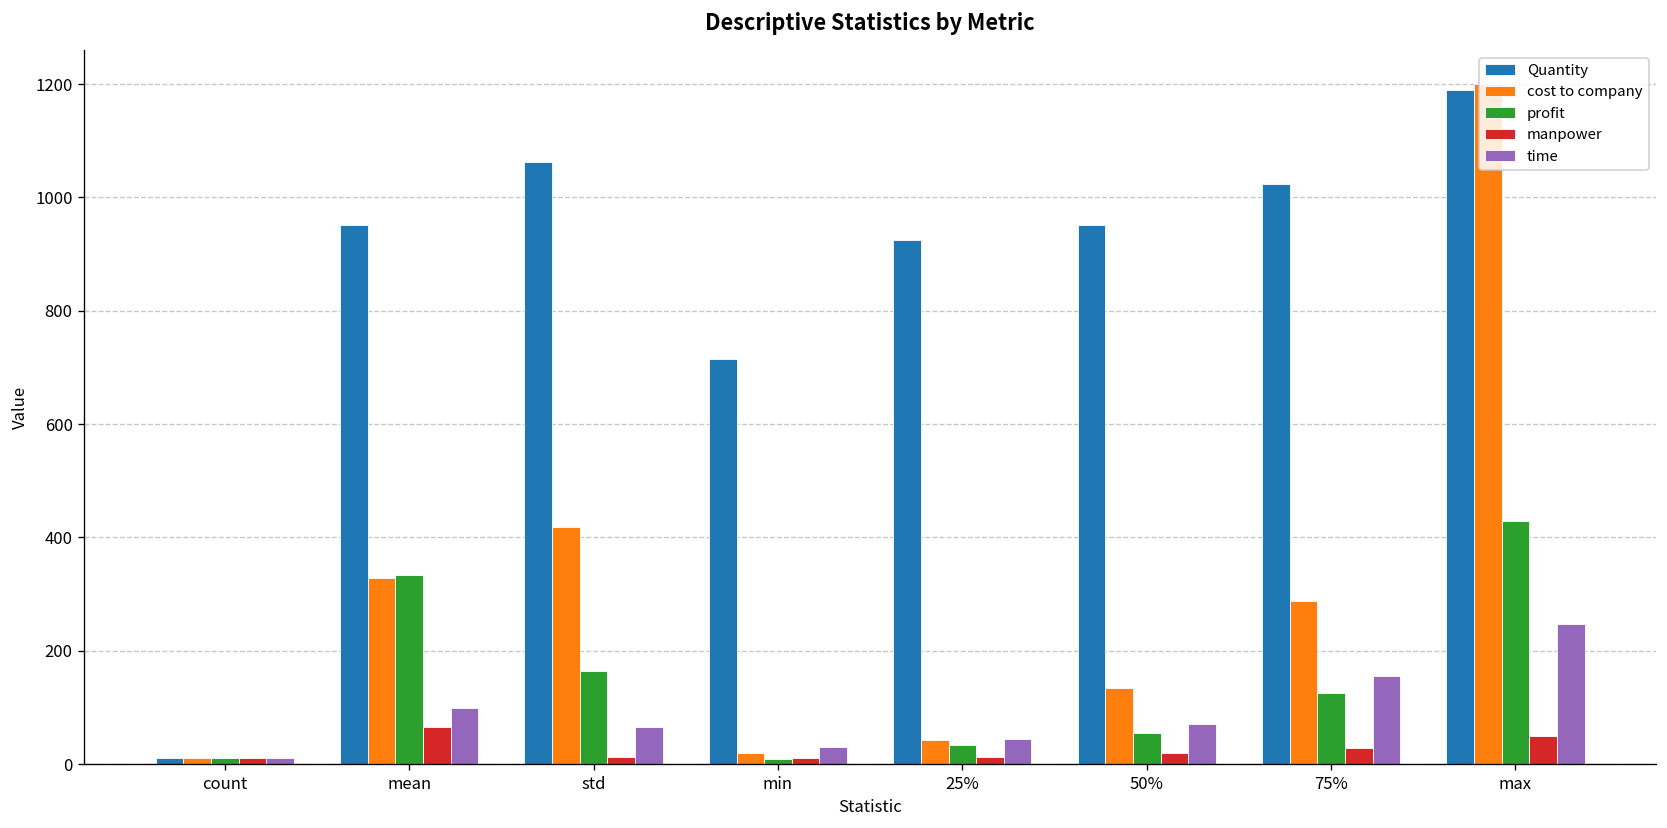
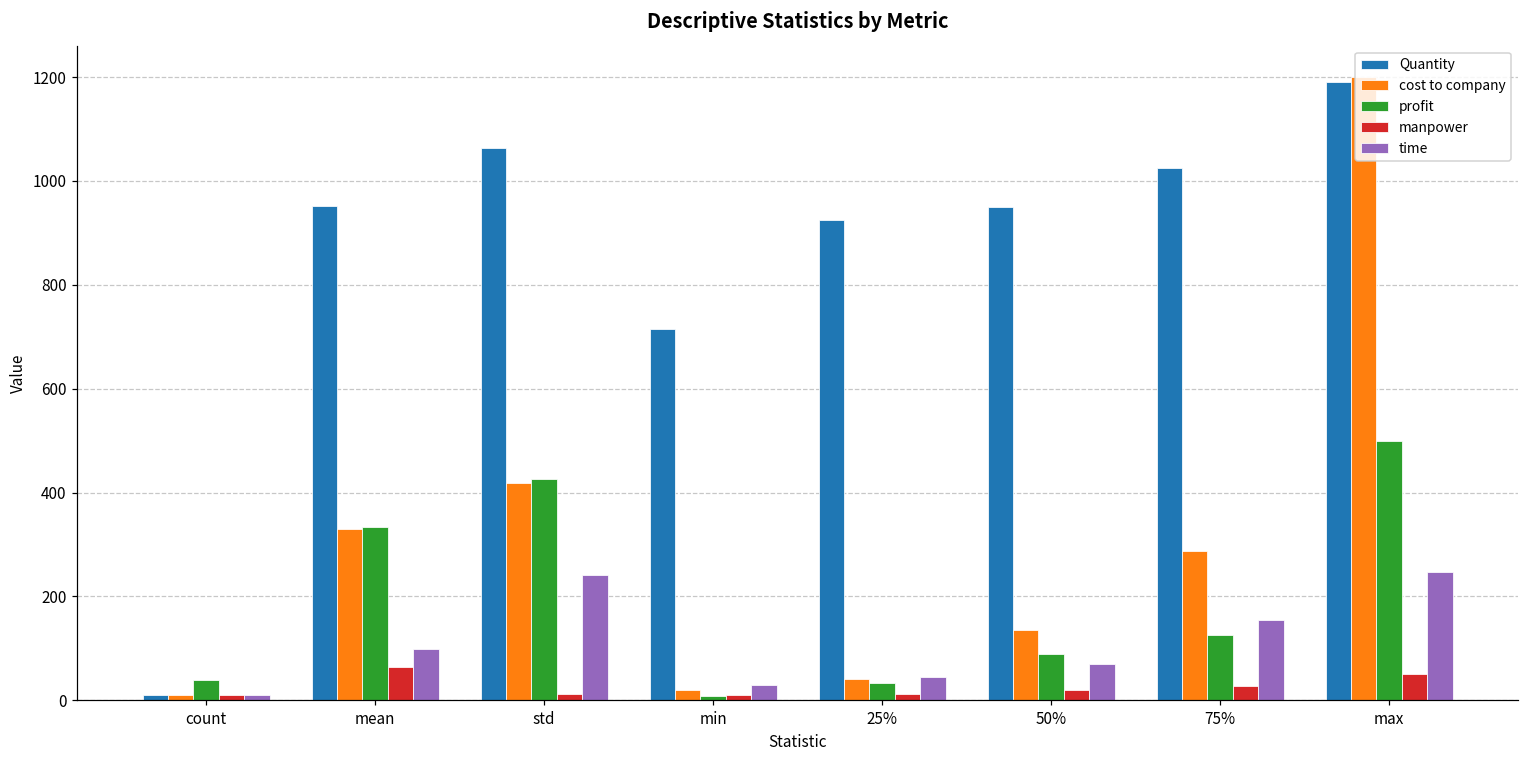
profit, count: 10 -> 40
profit, std: 160 -> 430
time, std: 60 -> 240
profit, 50%: 60 -> 90
profit, max: 430 -> 500
